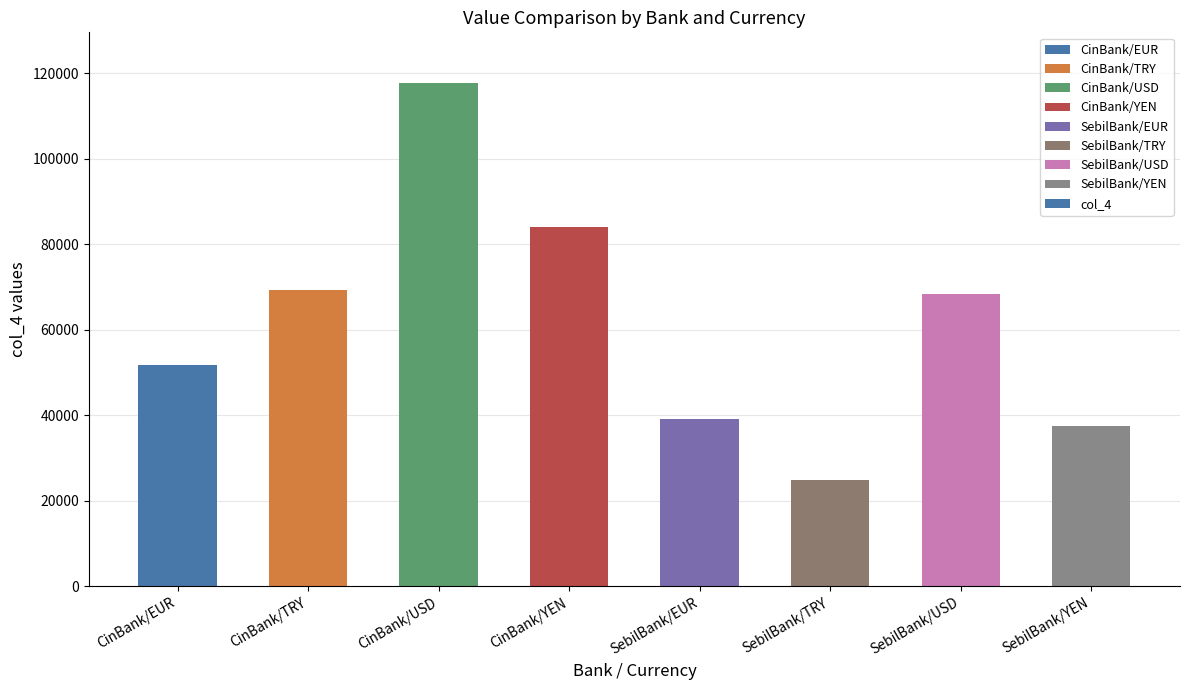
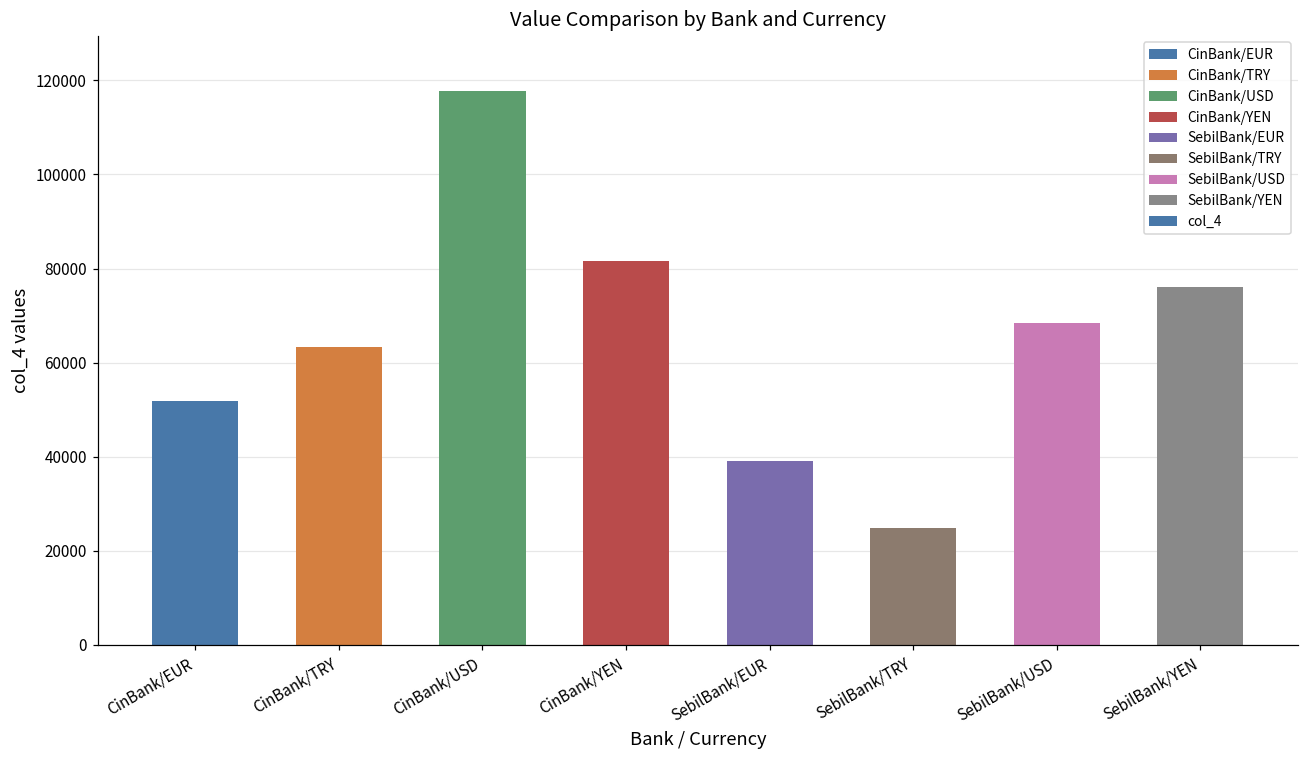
CinBank/TRY: 69000 -> 63000
CinBank/YEN: 84000 -> 82000
SebilBank/YEN: 38000 -> 76000
